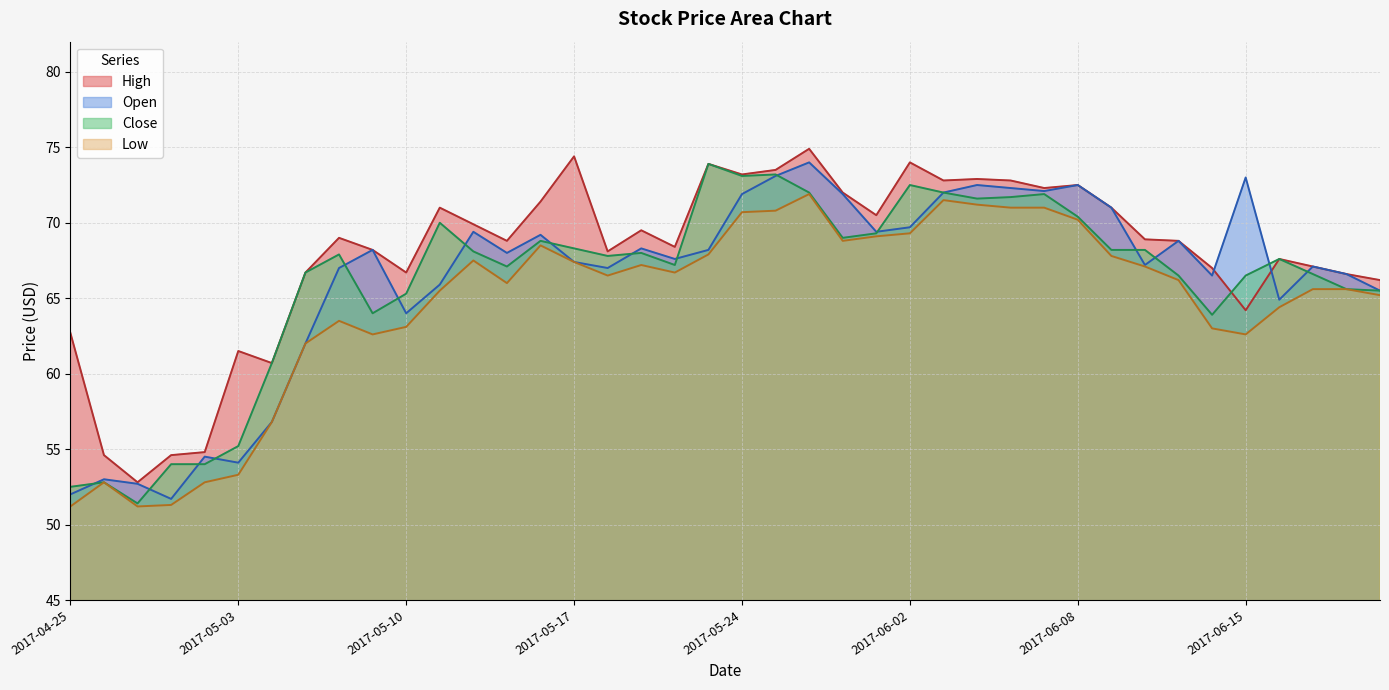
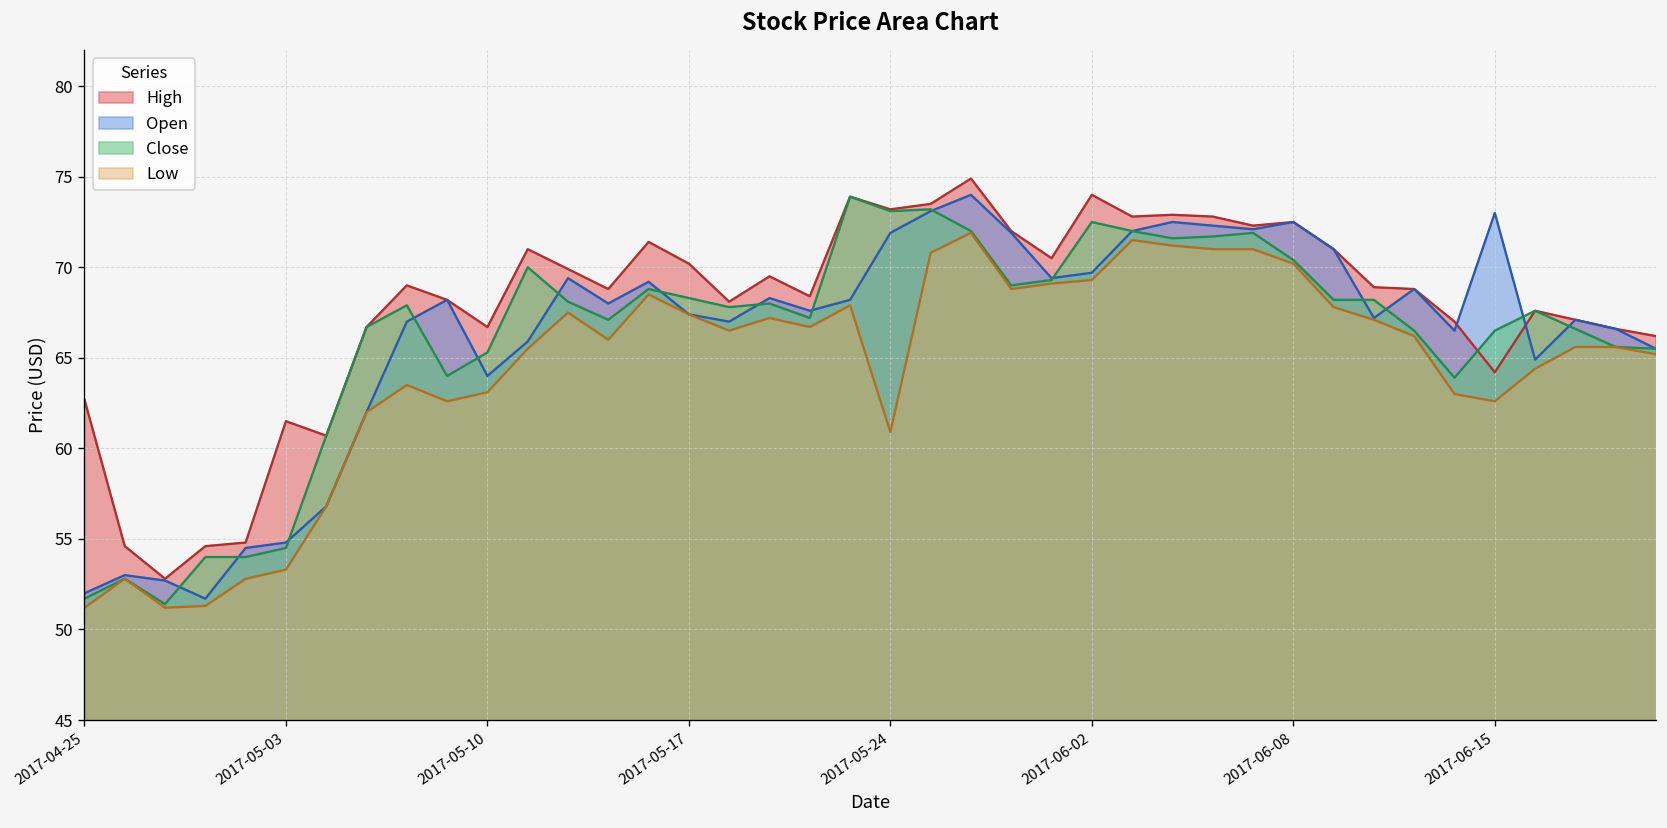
Close, 2017-04-25: 52.5 -> 51.7
Open, 2017-05-03: 54.1 -> 54.8
Close, 2017-05-03: 55.2 -> 54.5
High, 2017-05-17: 74.4 -> 70.2
Low, 2017-05-24: 70.7 -> 60.9
